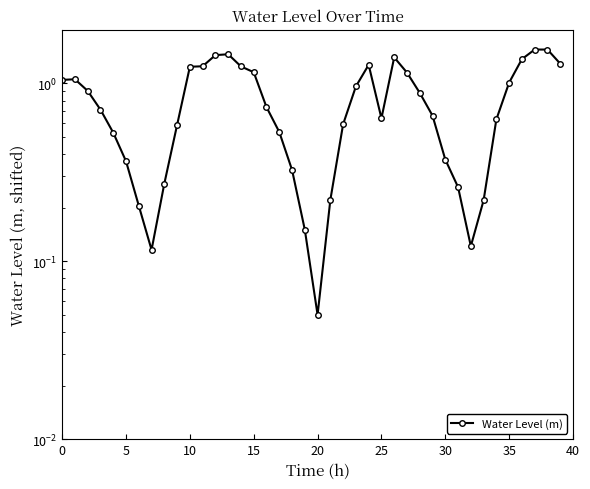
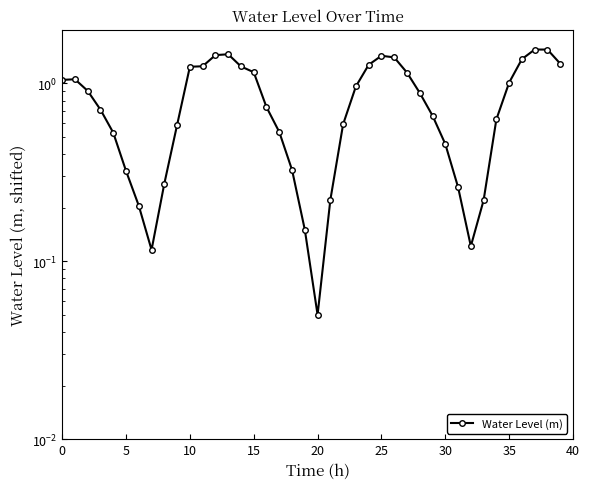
5: 0.36 -> 0.32
25: 0.64 -> 1.4
30: 0.37 -> 0.46
